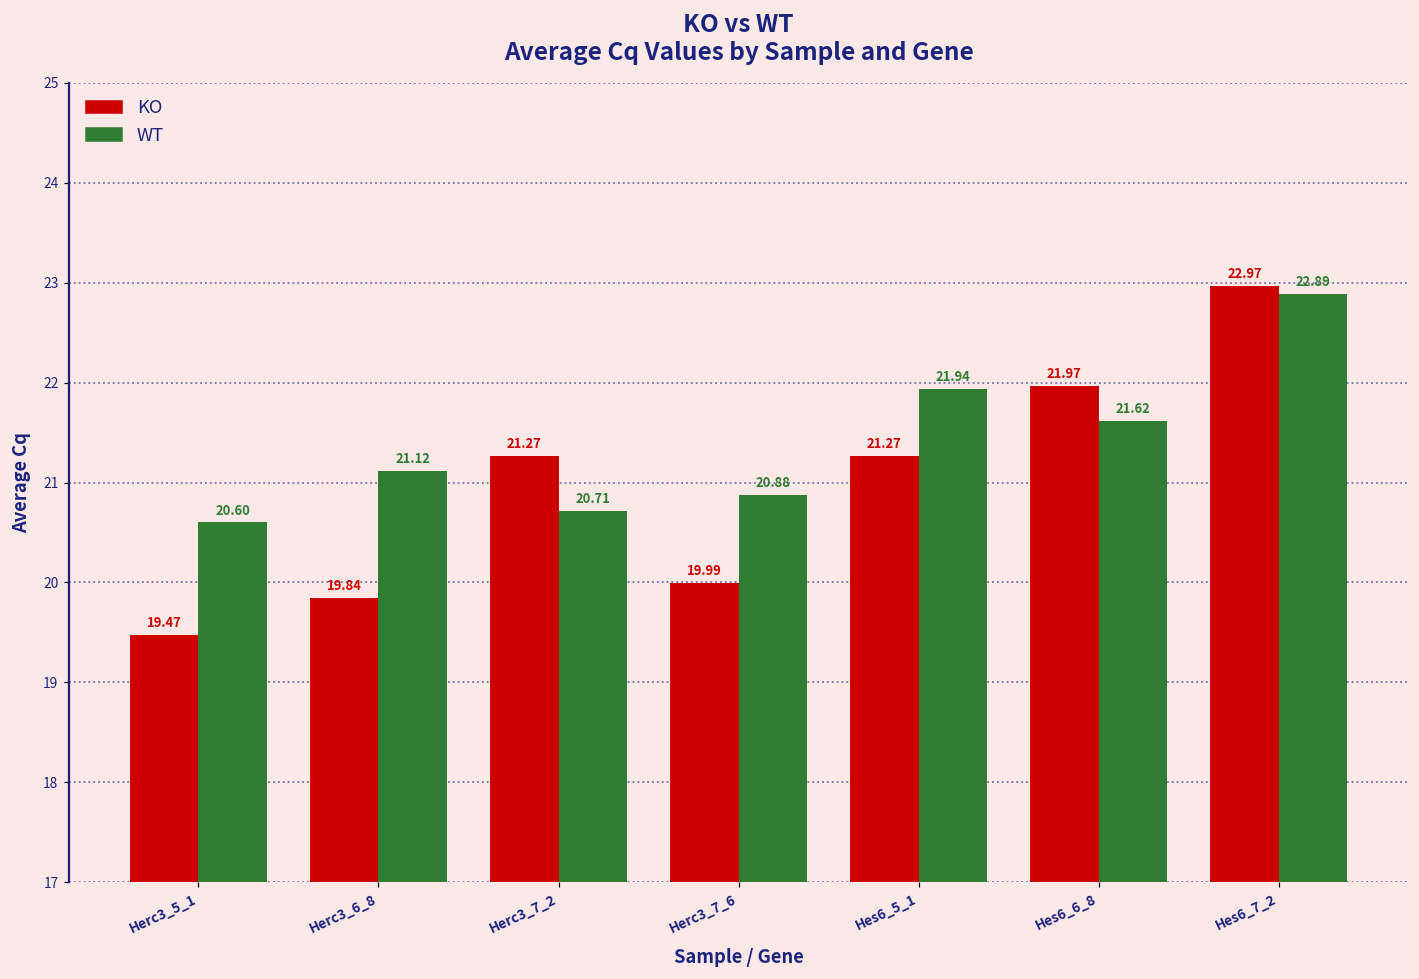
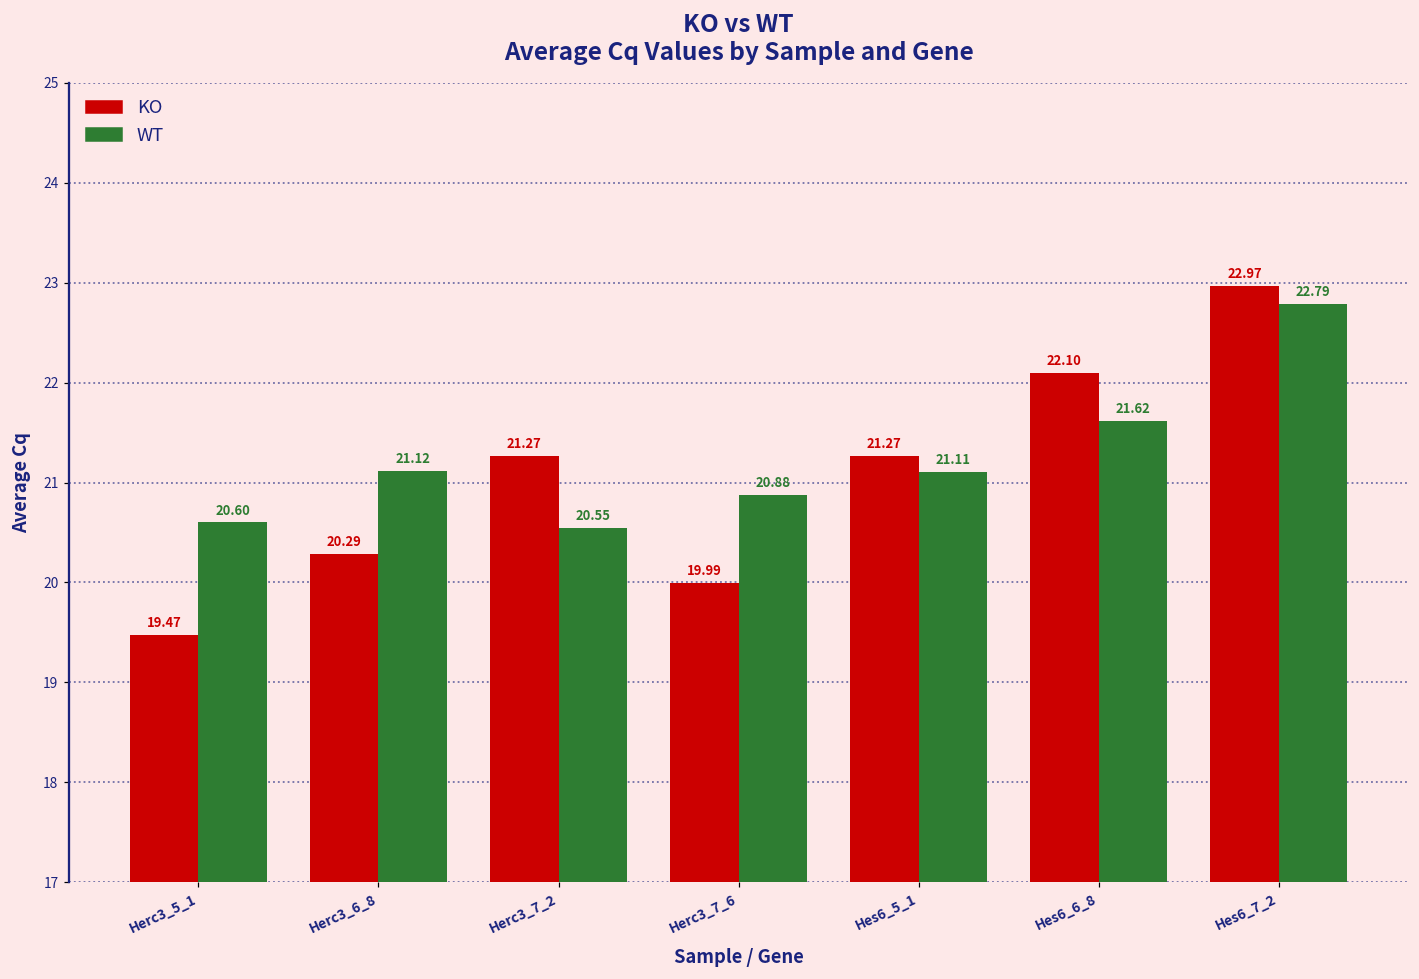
KO, Herc3_6_8: 19.84 -> 20.29
WT, Herc3_7_2: 20.71 -> 20.55
WT, Hes6_5_1: 21.94 -> 21.11
KO, Hes6_6_8: 21.97 -> 22.10
WT, Hes6_7_2: 22.89 -> 22.79
